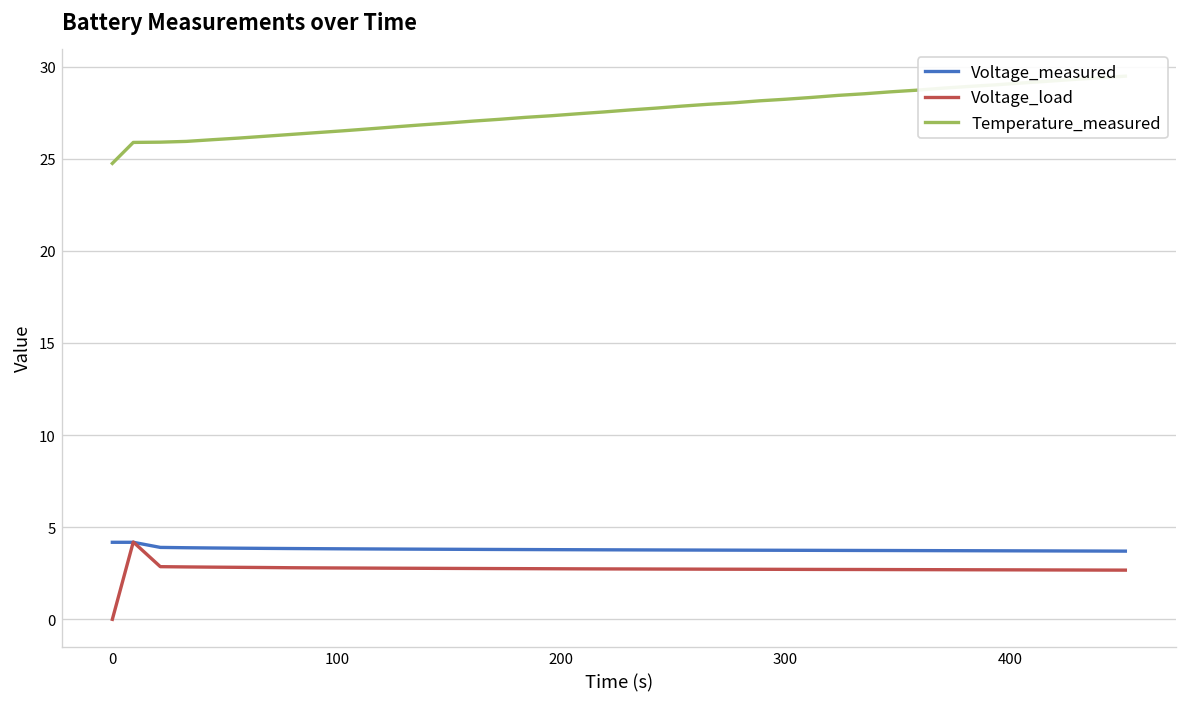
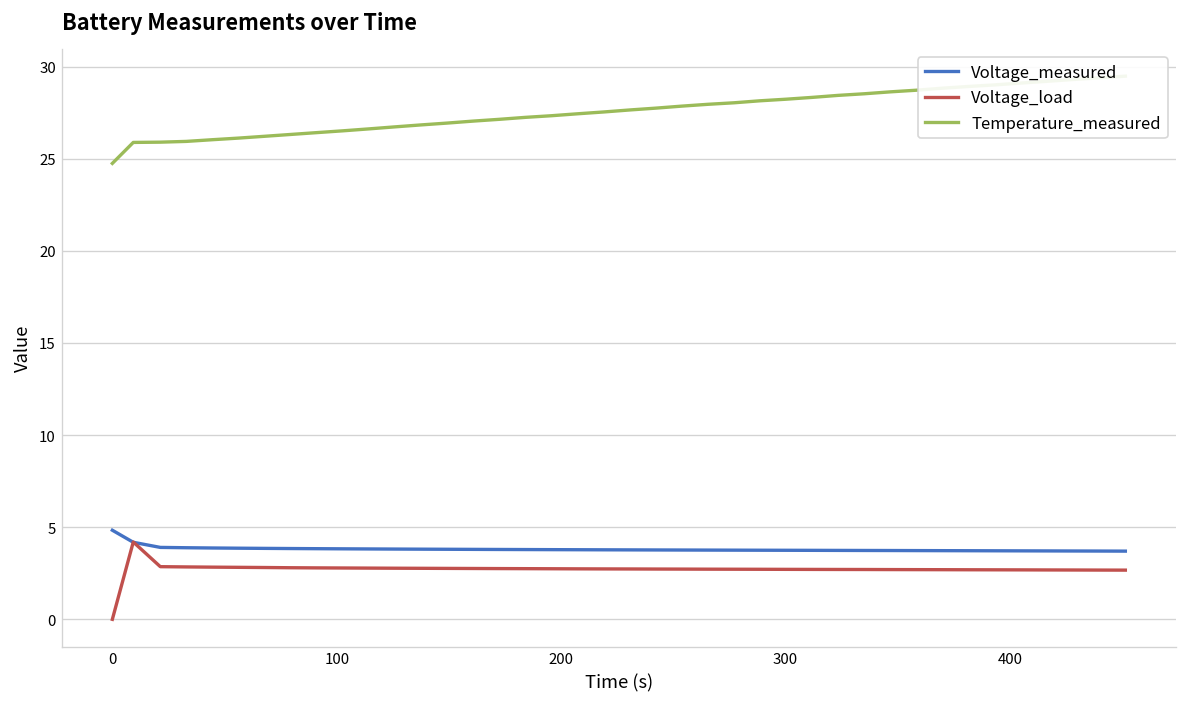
Voltage_measured, 0: 4.2 -> 4.8
